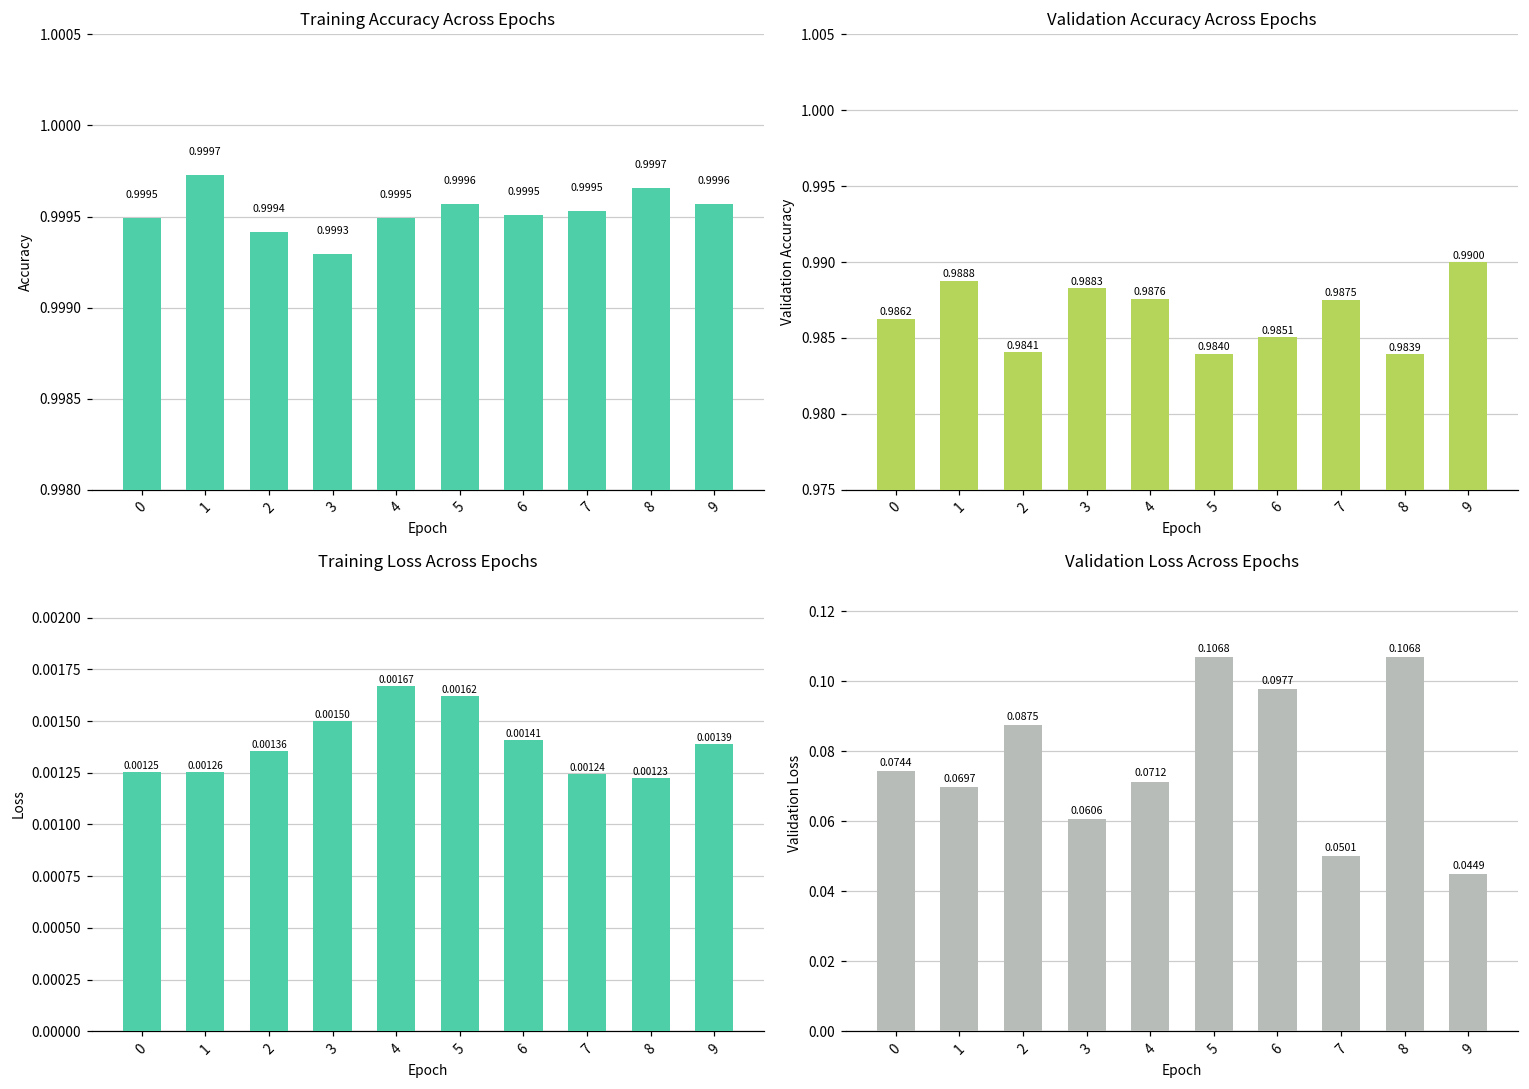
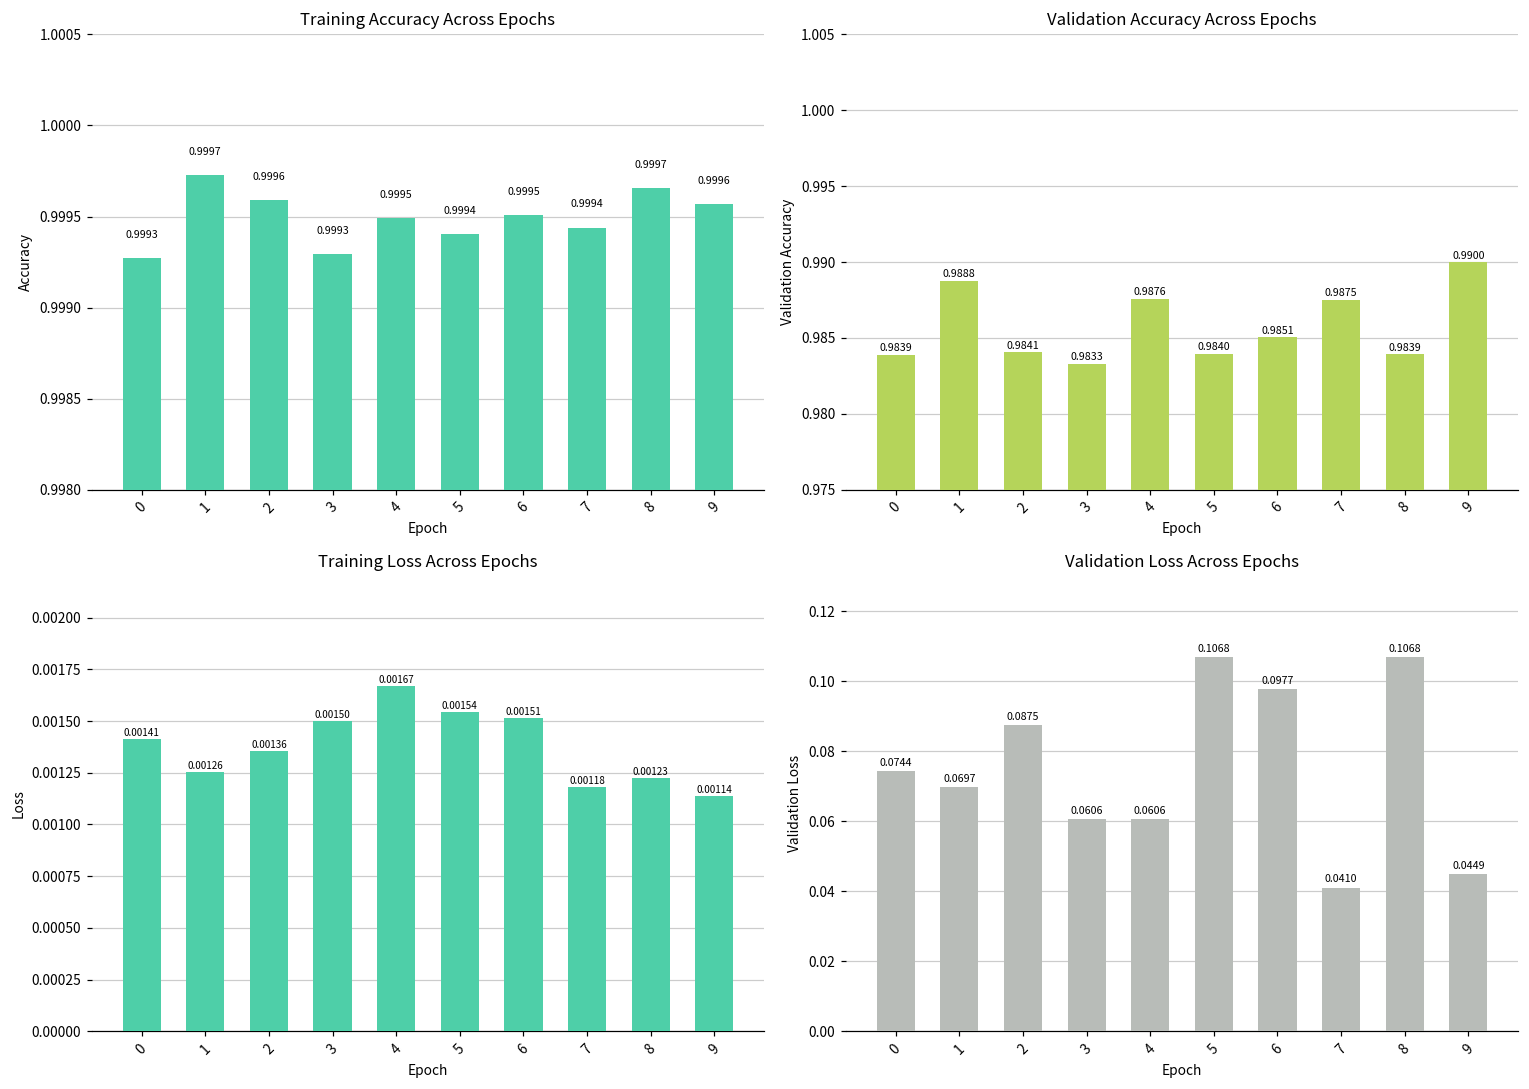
Training Accuracy Across Epochs, 0: 0.9995 -> 0.9993
Training Accuracy Across Epochs, 2: 0.9994 -> 0.9996
Training Accuracy Across Epochs, 5: 0.9996 -> 0.9994
Training Accuracy Across Epochs, 7: 0.9995 -> 0.9994
Validation Accuracy Across Epochs, 0: 0.9862 -> 0.9839
Validation Accuracy Across Epochs, 3: 0.9883 -> 0.9833
Training Loss Across Epochs, 0: 0.00125 -> 0.00141
Training Loss Across Epochs, 5: 0.00162 -> 0.00154
Training Loss Across Epochs, 6: 0.00141 -> 0.00151
Training Loss Across Epochs, 7: 0.00124 -> 0.00118
Training Loss Across Epochs, 9: 0.00139 -> 0.00114
Validation Loss Across Epochs, 4: 0.0712 -> 0.0606
Validation Loss Across Epochs, 7: 0.0501 -> 0.0410
